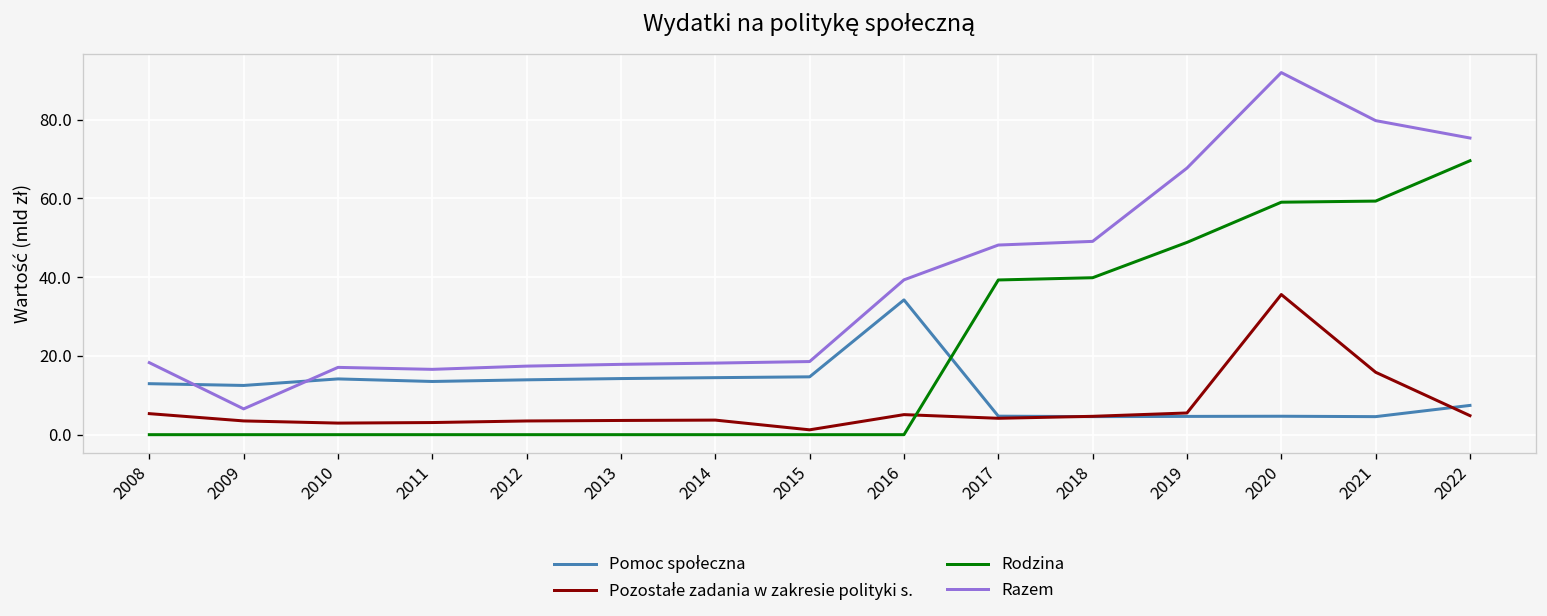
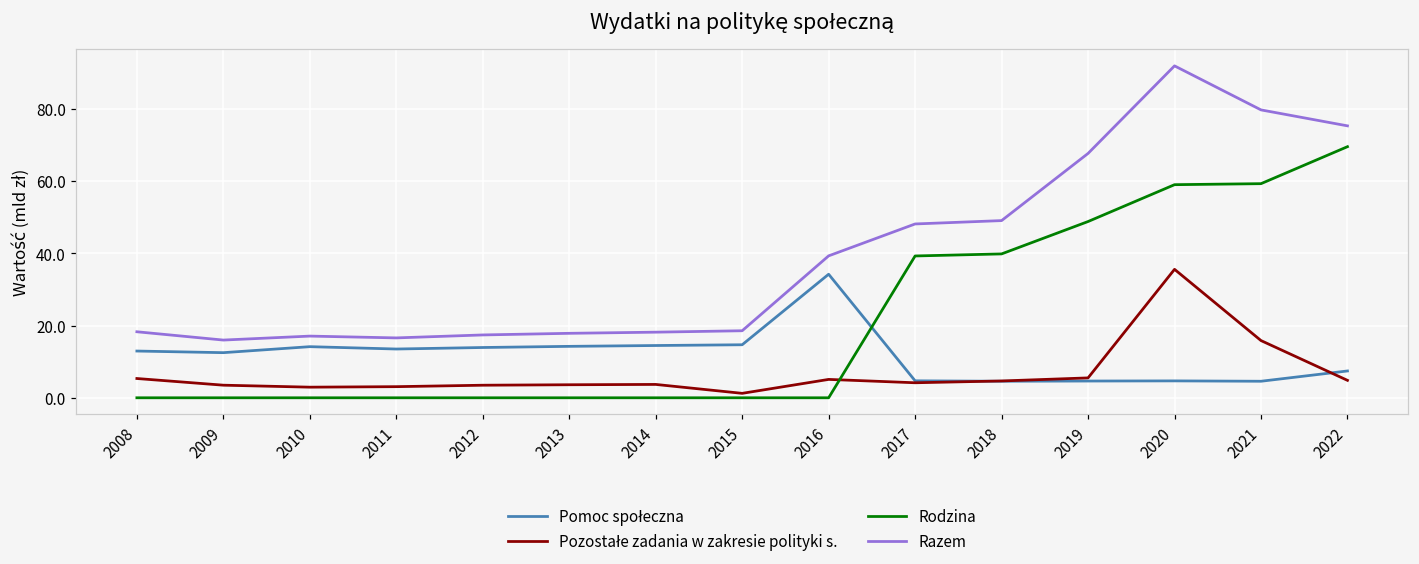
Razem, 2009: 7 -> 16
